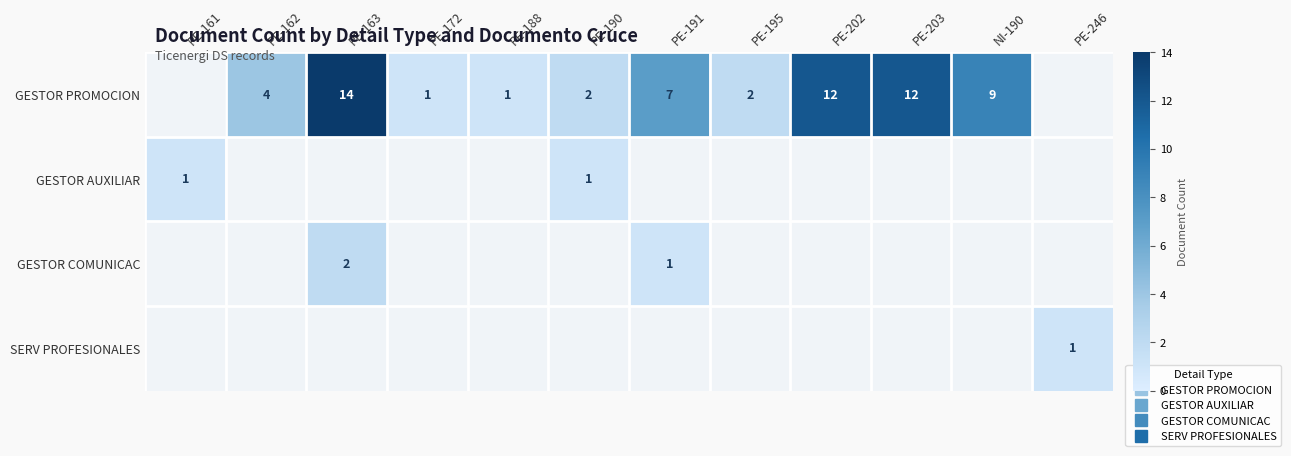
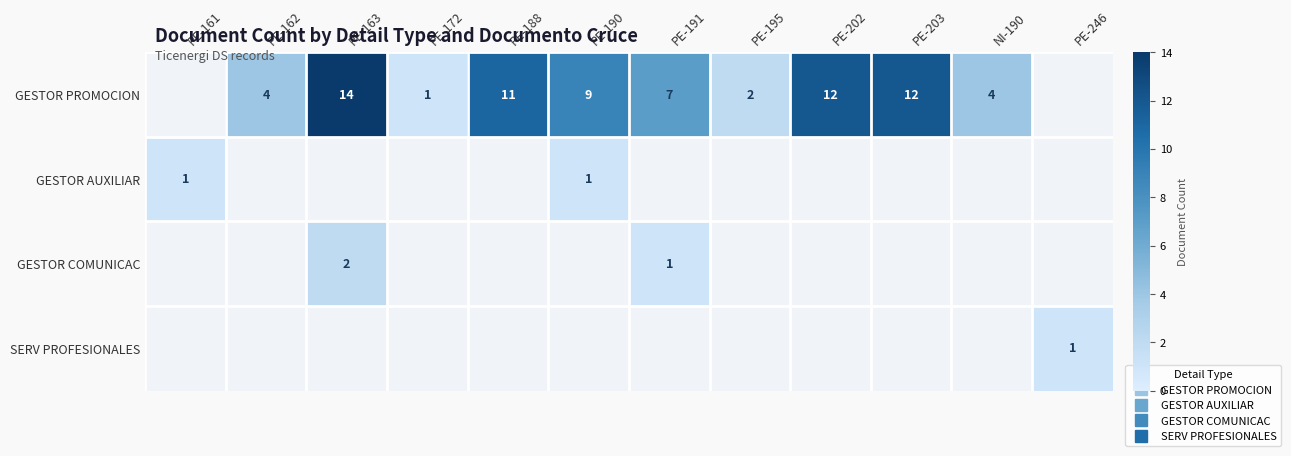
GESTOR PROMOCION, PE-188: 1 -> 11
GESTOR PROMOCION, PE-190: 2 -> 9
GESTOR PROMOCION, NI-190: 9 -> 4
